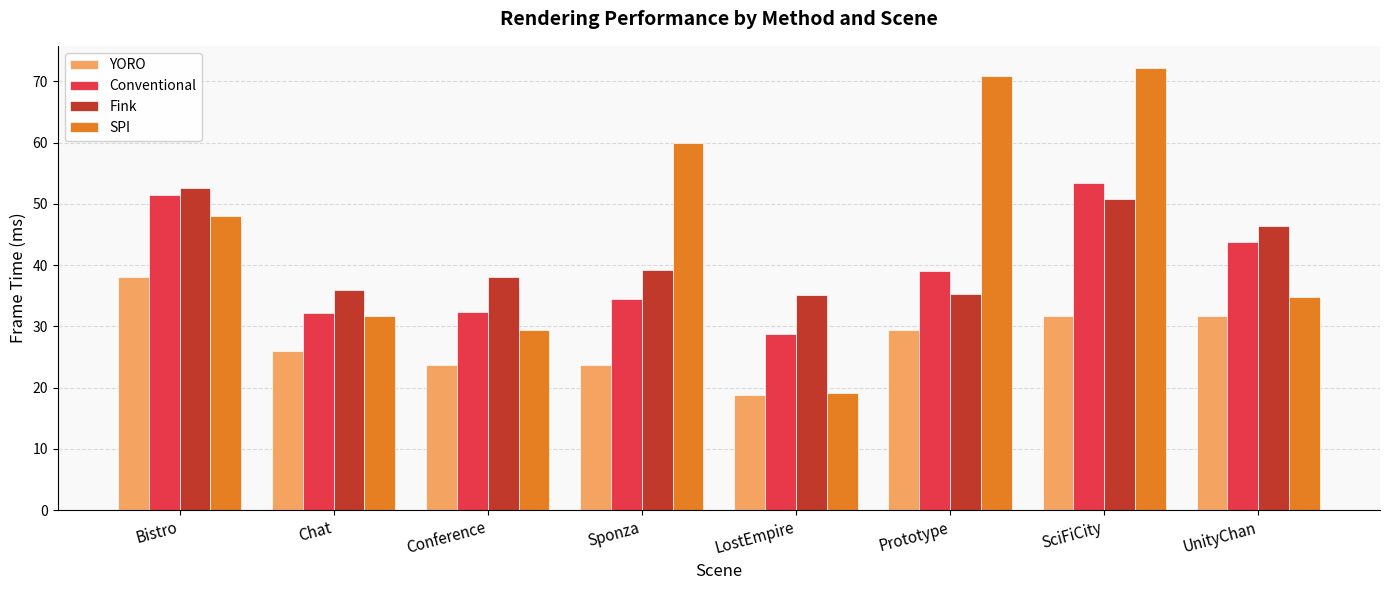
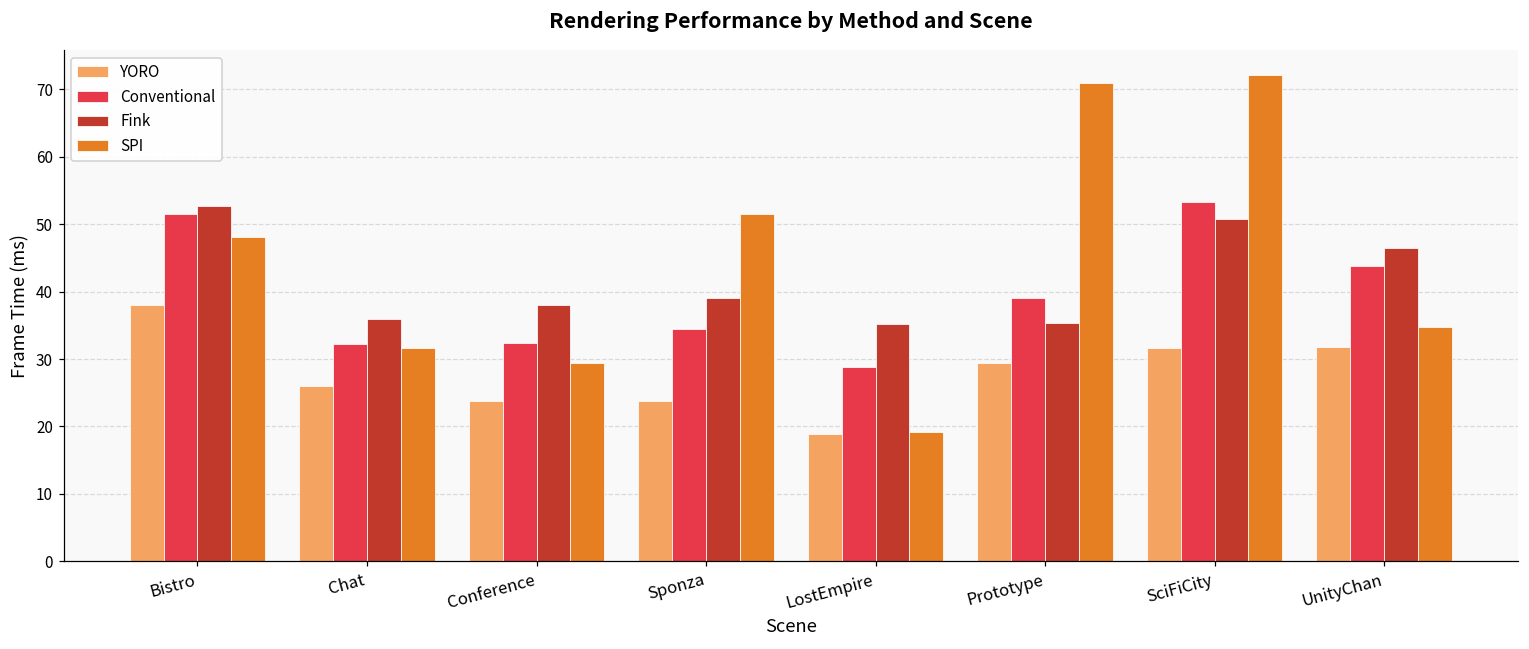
SPI, Sponza: 60 -> 52
